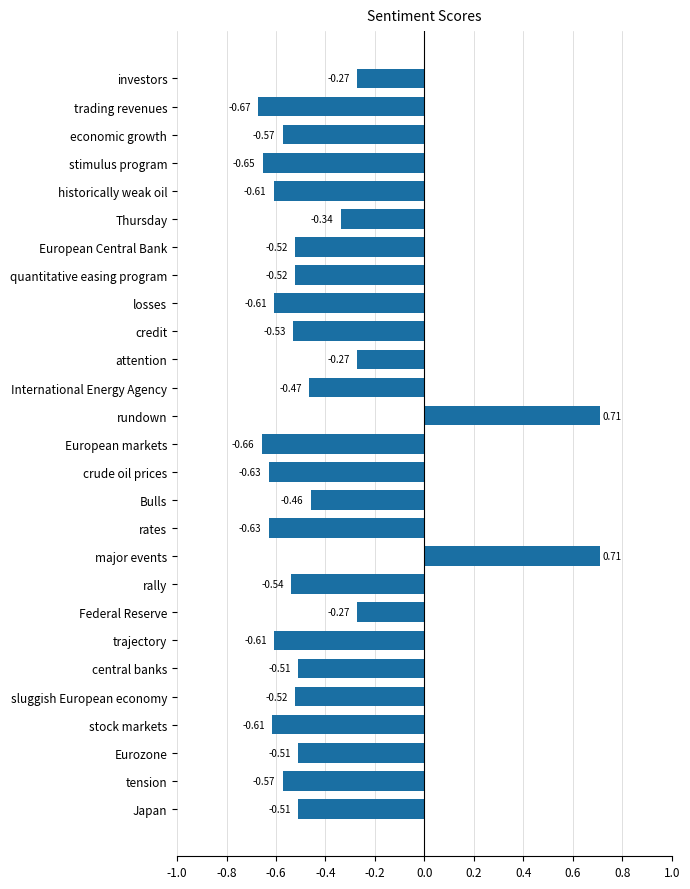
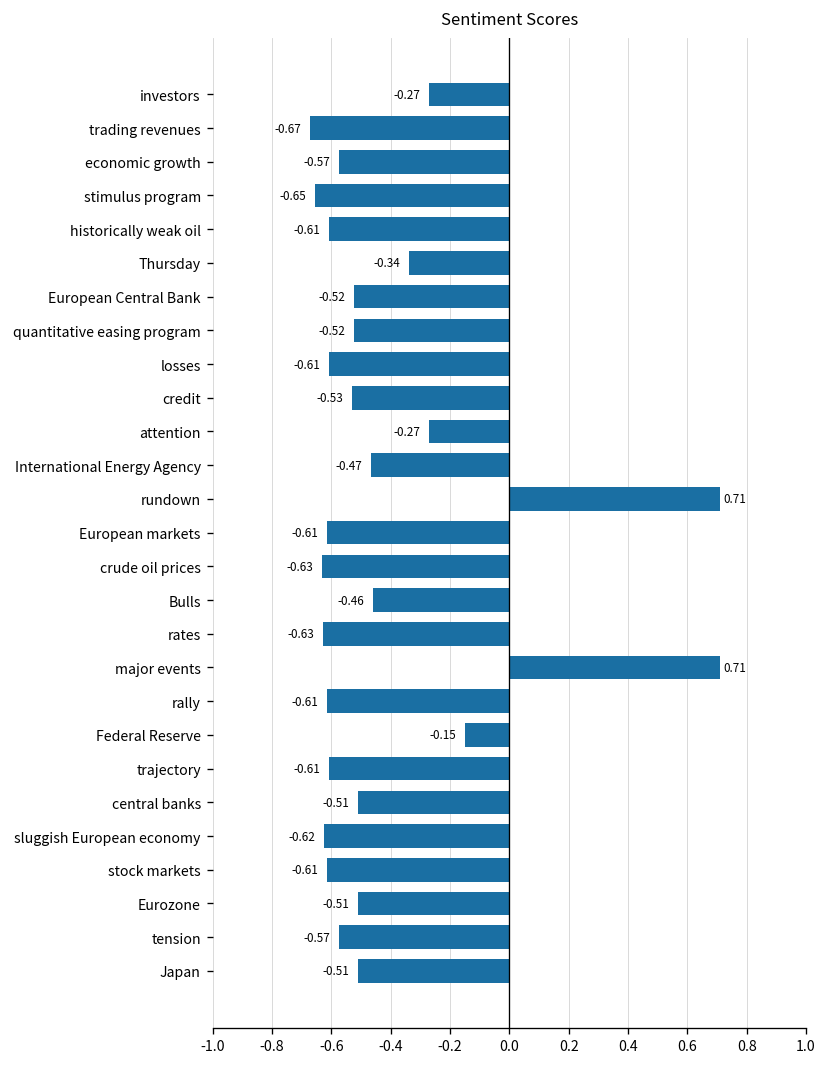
European markets: -0.66 -> -0.61
rally: -0.54 -> -0.61
Federal Reserve: -0.27 -> -0.15
sluggish European economy: -0.52 -> -0.62
